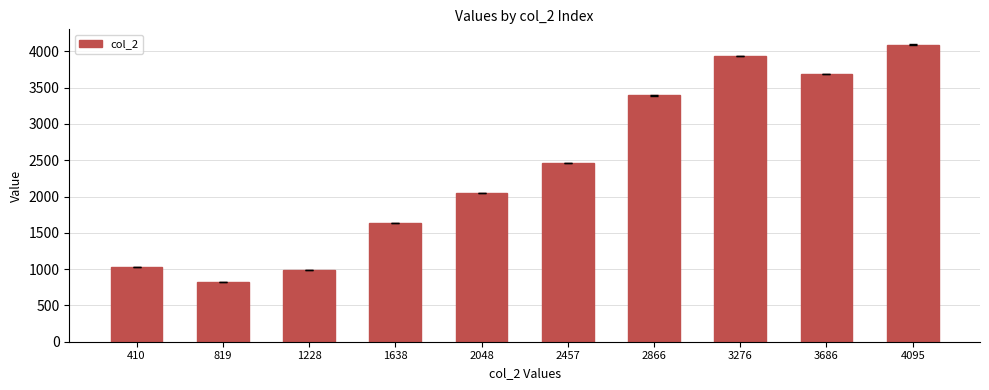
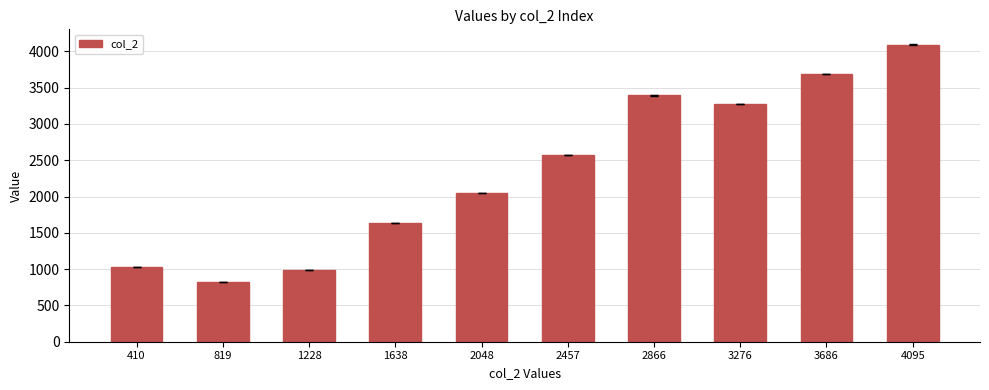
col_2, 2457: 2500 -> 2600
col_2, 3276: 3900 -> 3300
